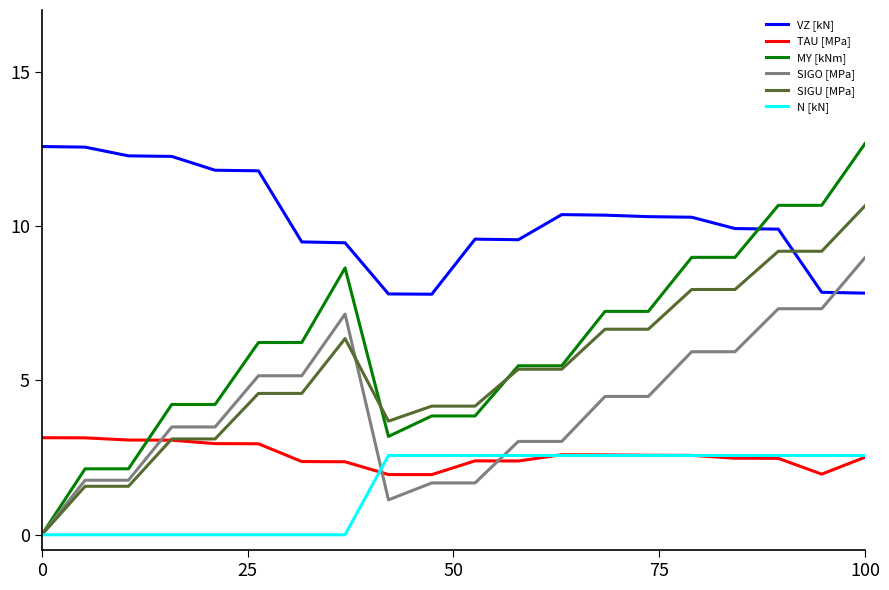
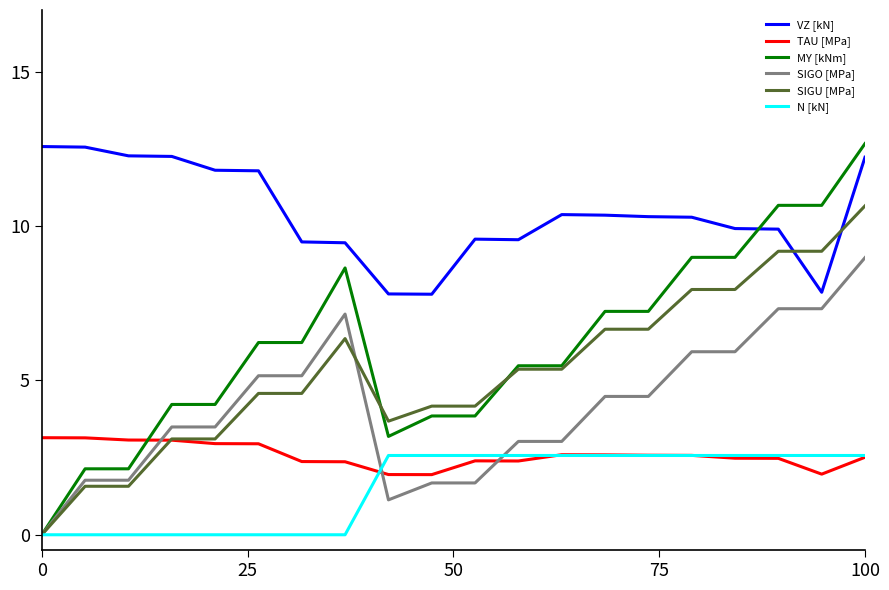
VZ [kN], 100: 7.8 -> 12.2
